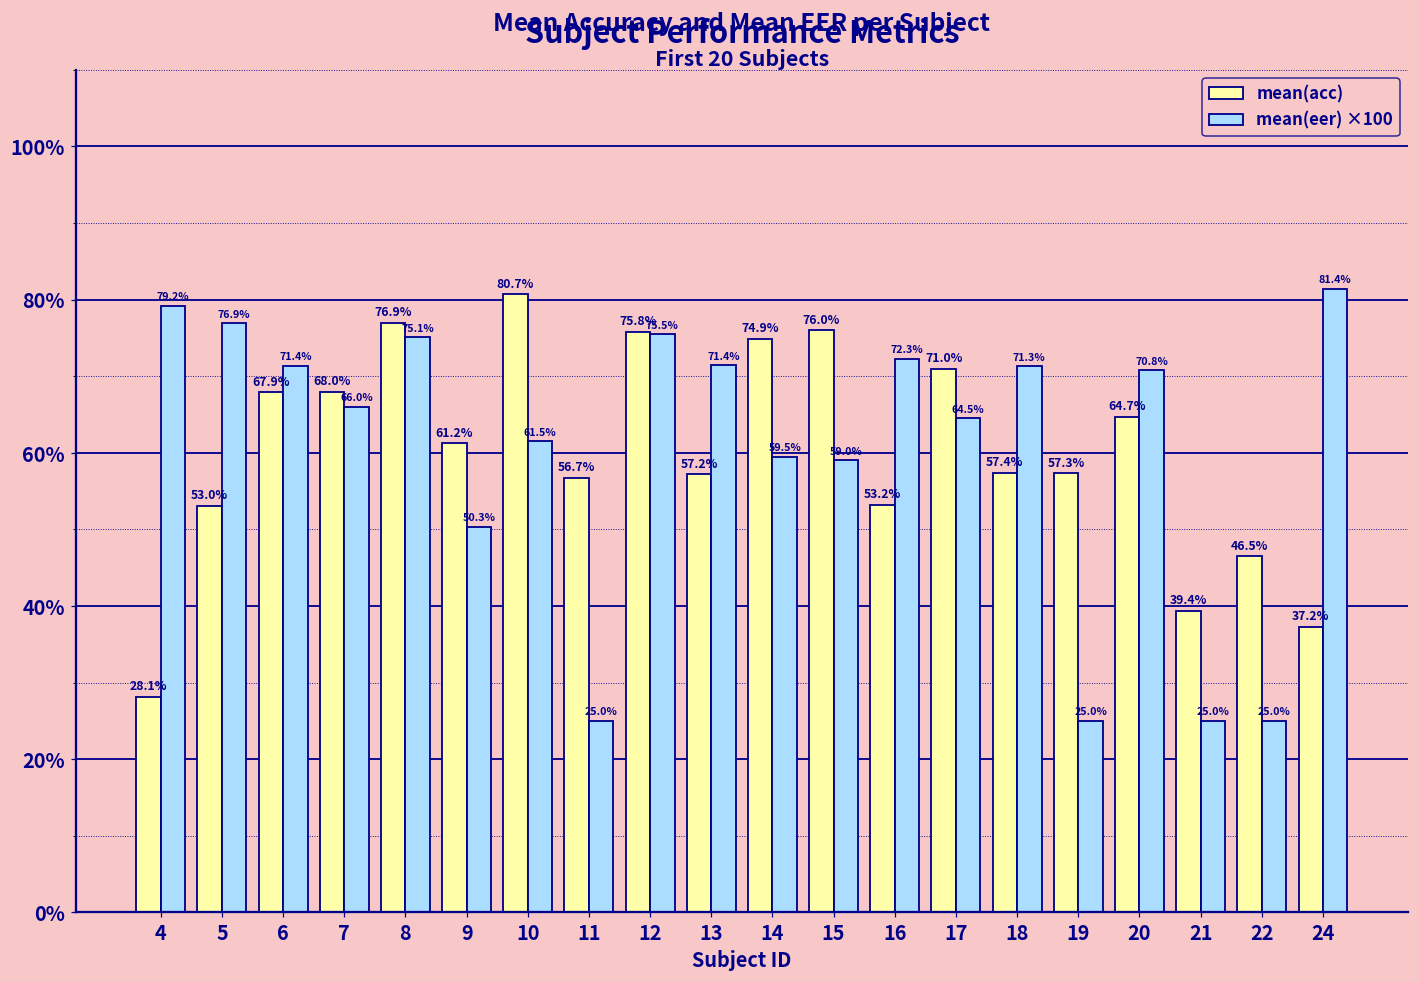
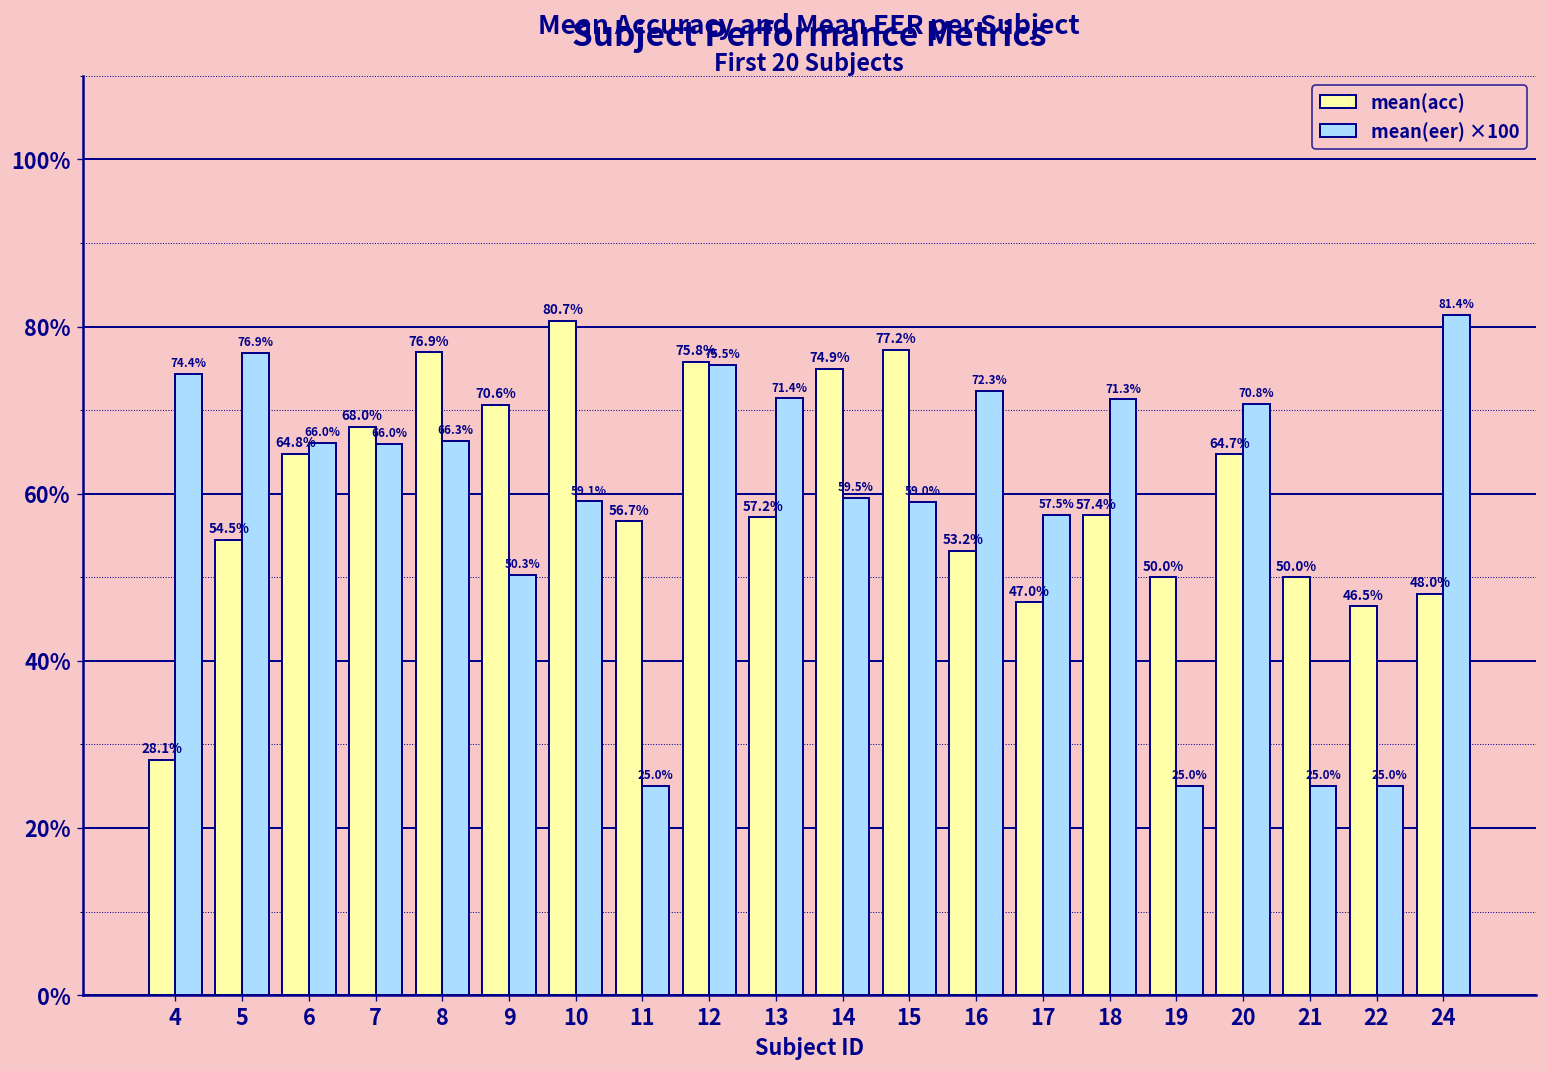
mean(eer) ×100, 4: 79.2% -> 74.4%
mean(acc), 5: 53.0% -> 54.5%
mean(acc), 6: 67.9% -> 64.8%
mean(eer) ×100, 6: 71.4% -> 66.0%
mean(eer) ×100, 8: 75.1% -> 66.3%
mean(acc), 9: 61.2% -> 70.6%
mean(eer) ×100, 10: 61.5% -> 59.1%
mean(acc), 15: 76.0% -> 77.2%
mean(acc), 17: 71.0% -> 47.0%
mean(eer) ×100, 17: 64.5% -> 57.5%
mean(acc), 19: 57.3% -> 50.0%
mean(acc), 21: 39.4% -> 50.0%
mean(acc), 24: 37.2% -> 48.0%
